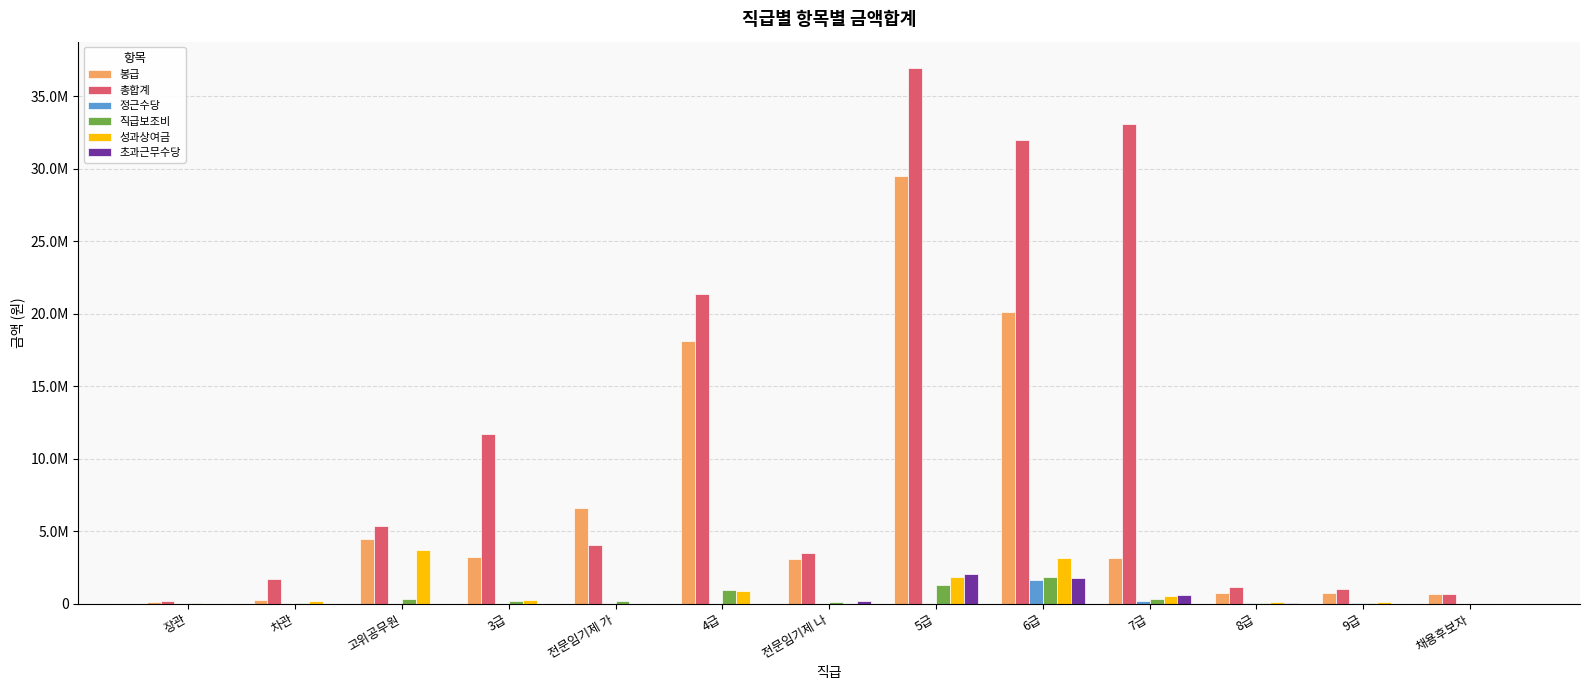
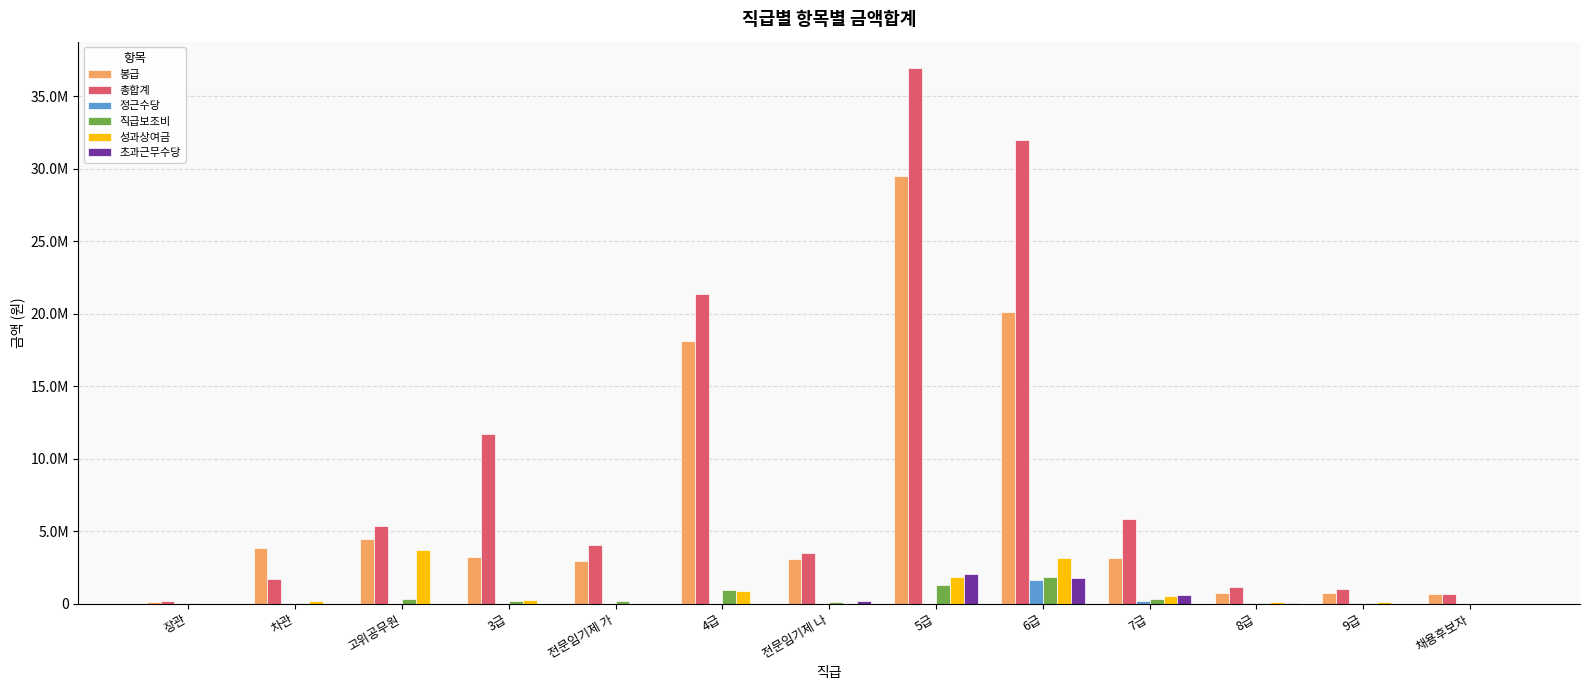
봉급, 차관: 300000 -> 3800000
봉급, 전문임기제 가: 6600000 -> 2900000
총합계, 7급: 33100000 -> 5800000
